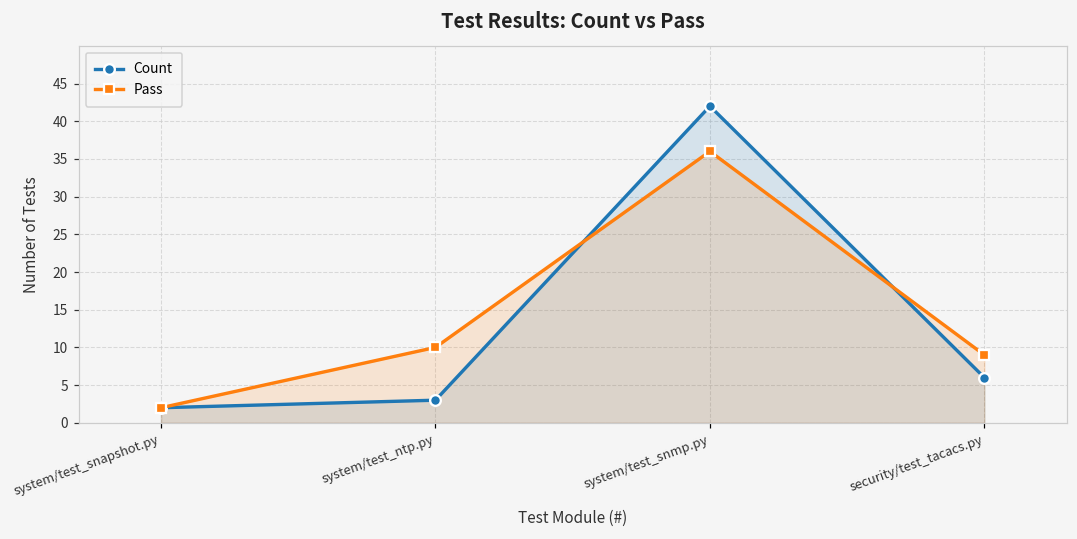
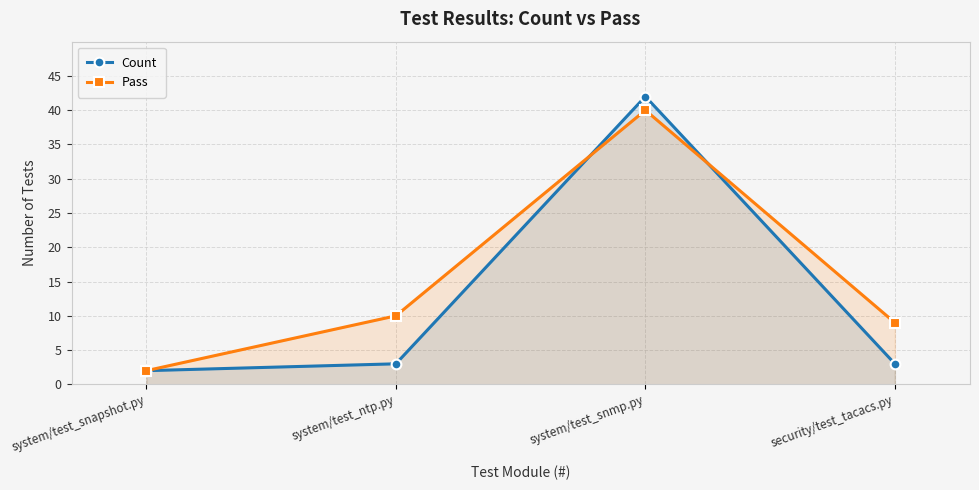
Pass, system/test_snmp.py: 36 -> 40
Count, security/test_tacacs.py: 6 -> 3
